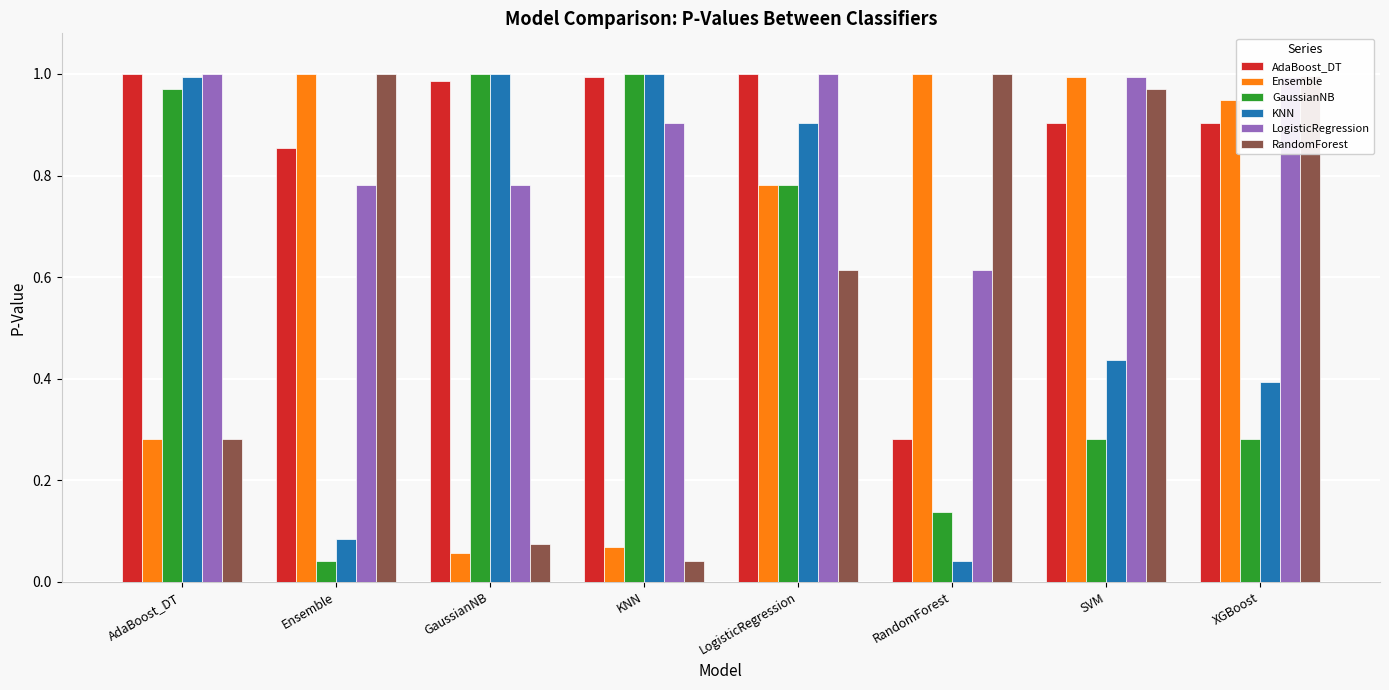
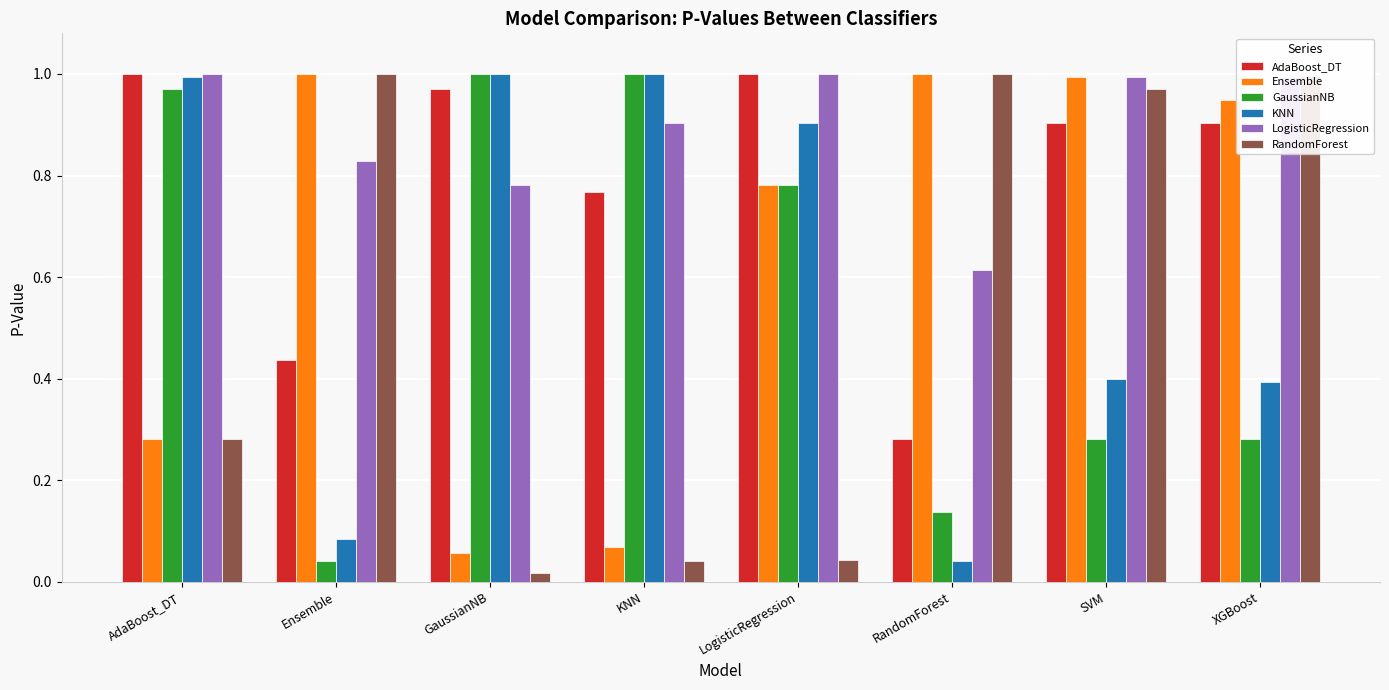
AdaBoost_DT, Ensemble: 0.85 -> 0.44
LogisticRegression, Ensemble: 0.78 -> 0.83
AdaBoost_DT, GaussianNB: 0.99 -> 0.97
RandomForest, GaussianNB: 0.07 -> 0.02
AdaBoost_DT, KNN: 0.99 -> 0.77
RandomForest, LogisticRegression: 0.62 -> 0.04
KNN, SVM: 0.44 -> 0.40
